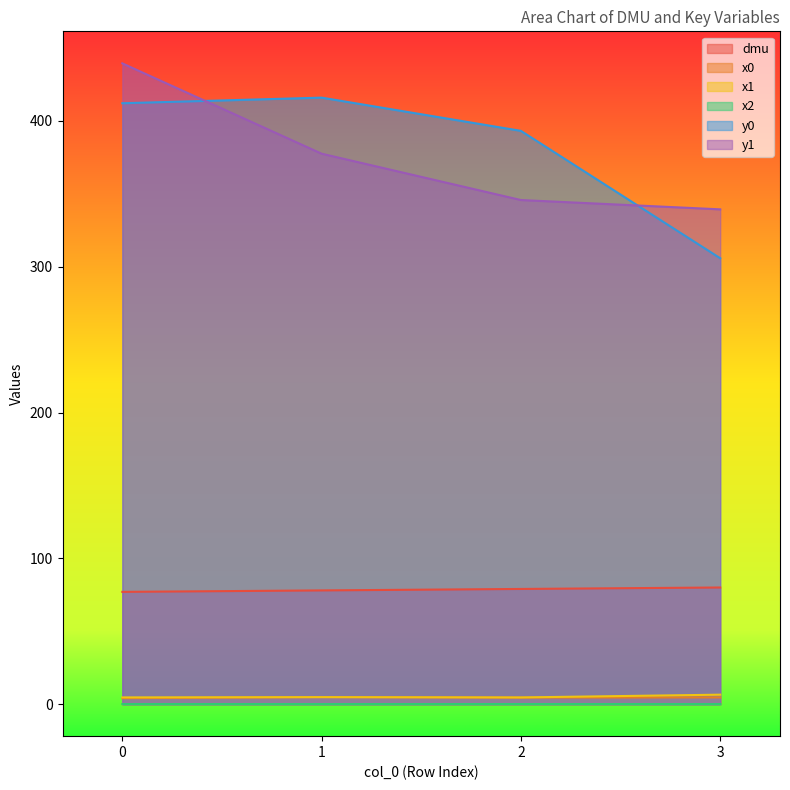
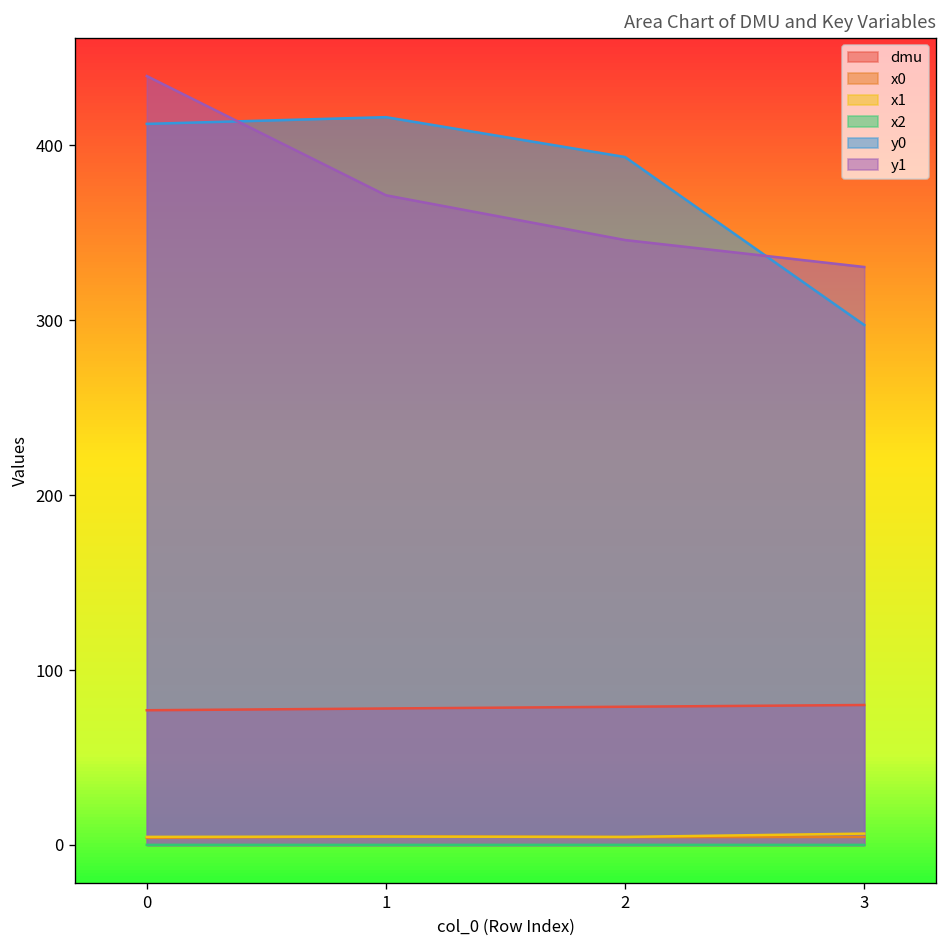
y1, 1: 378 -> 371
y0, 3: 306 -> 297
y1, 3: 339 -> 330
